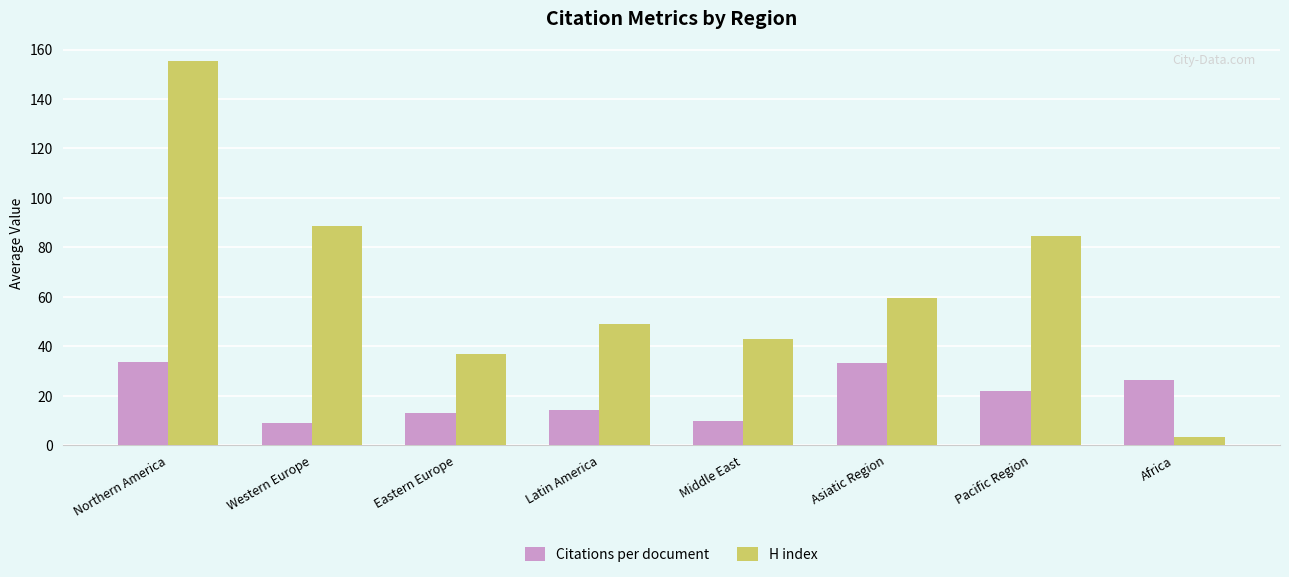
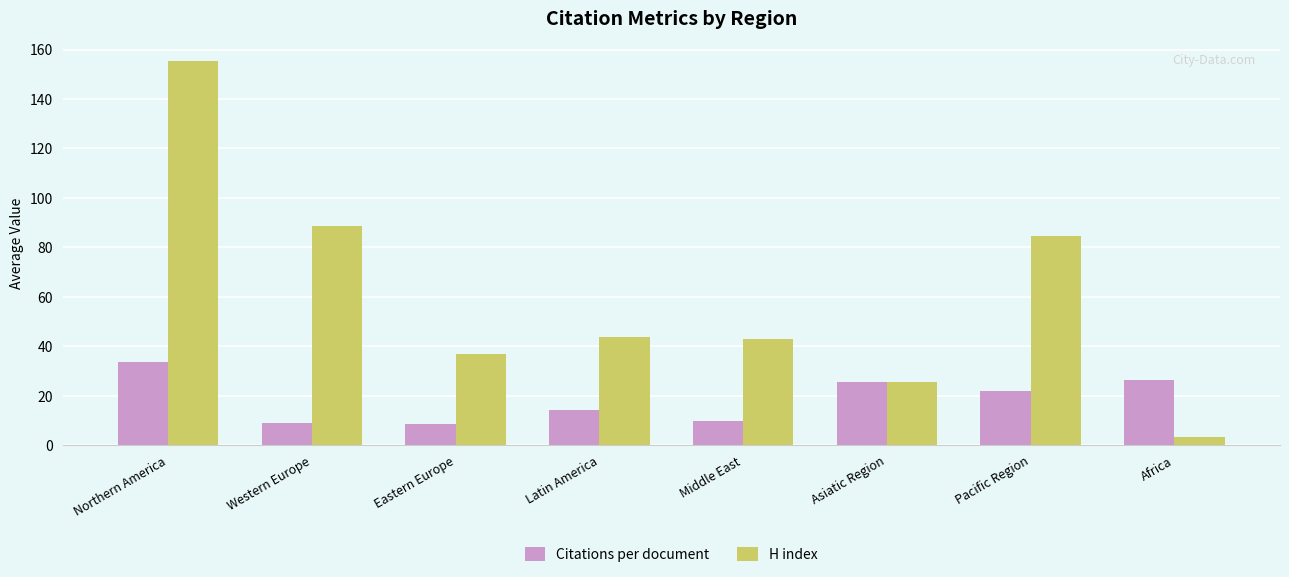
Citations per document, Eastern Europe: 13 -> 8
H index, Latin America: 49 -> 44
Citations per document, Asiatic Region: 33 -> 26
H index, Asiatic Region: 60 -> 25
